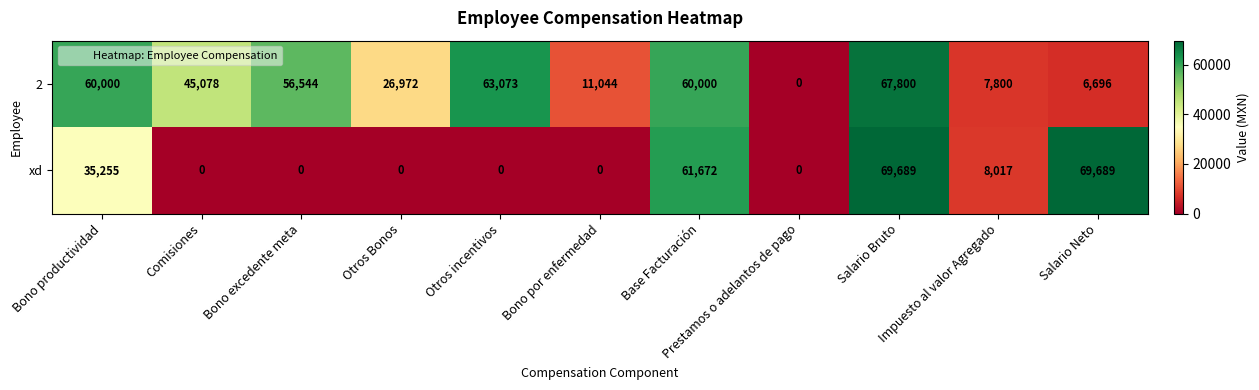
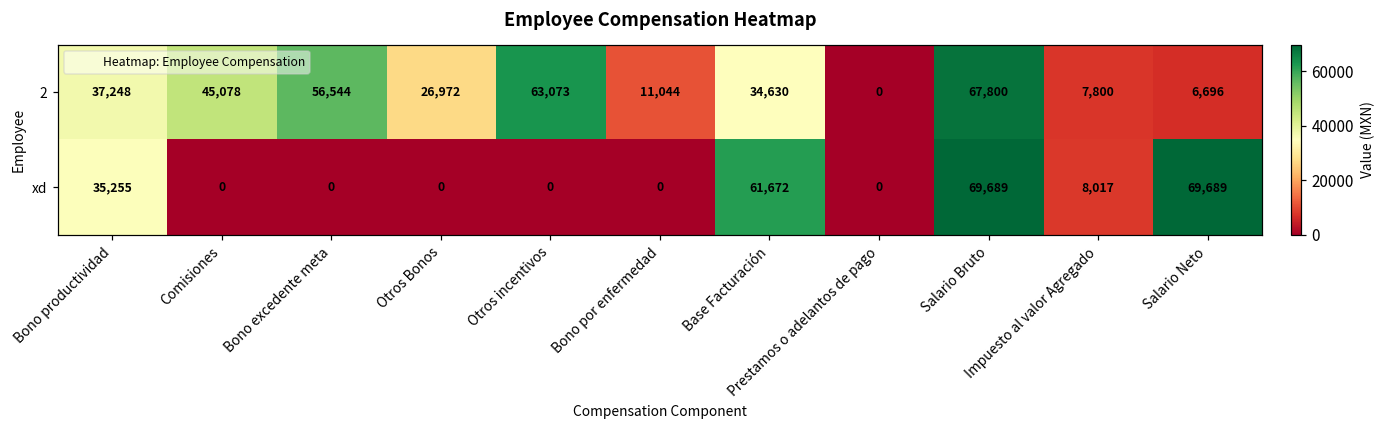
2, Bono productividad: 60,000 -> 37,248
2, Base Facturación: 60,000 -> 34,630
